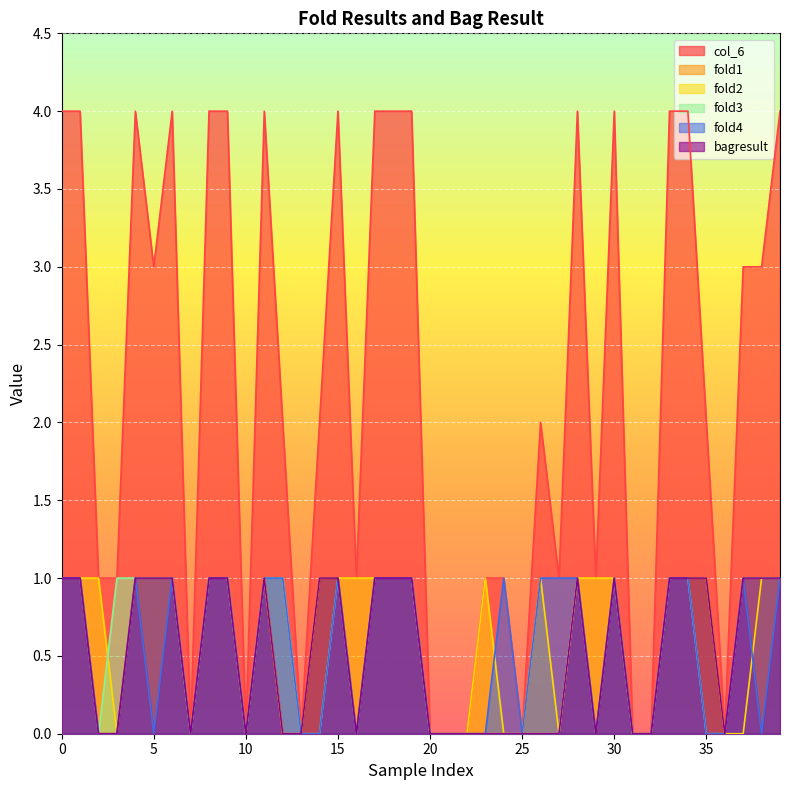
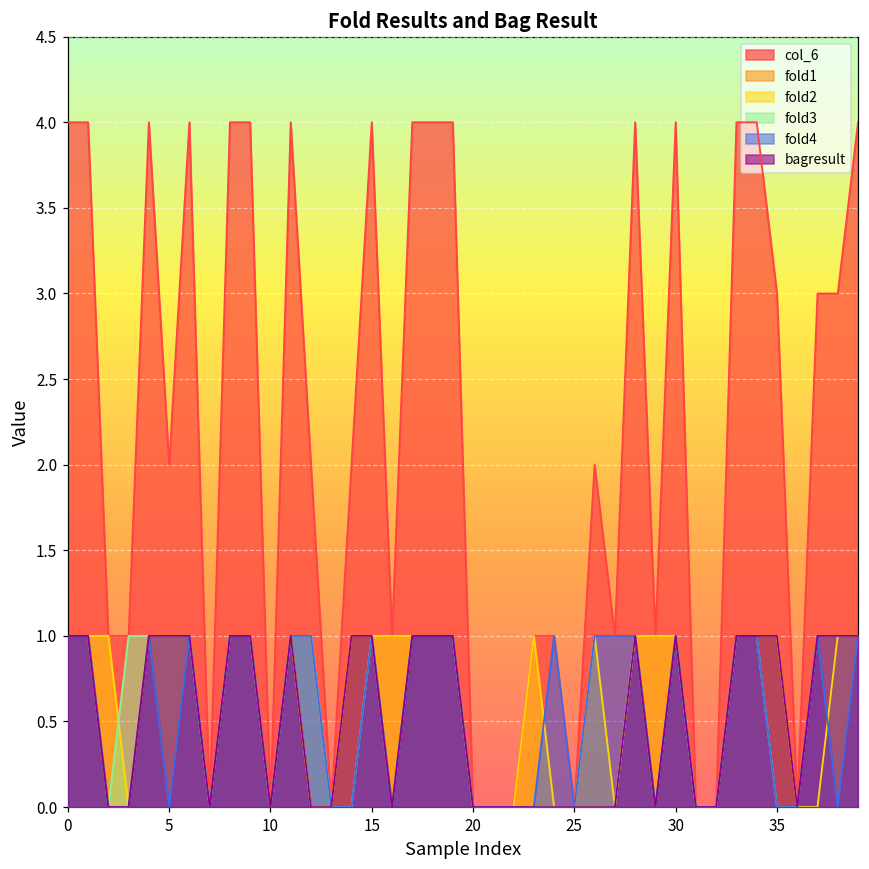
col_6, 5: 3 -> 2
col_6, 35: 2 -> 3
